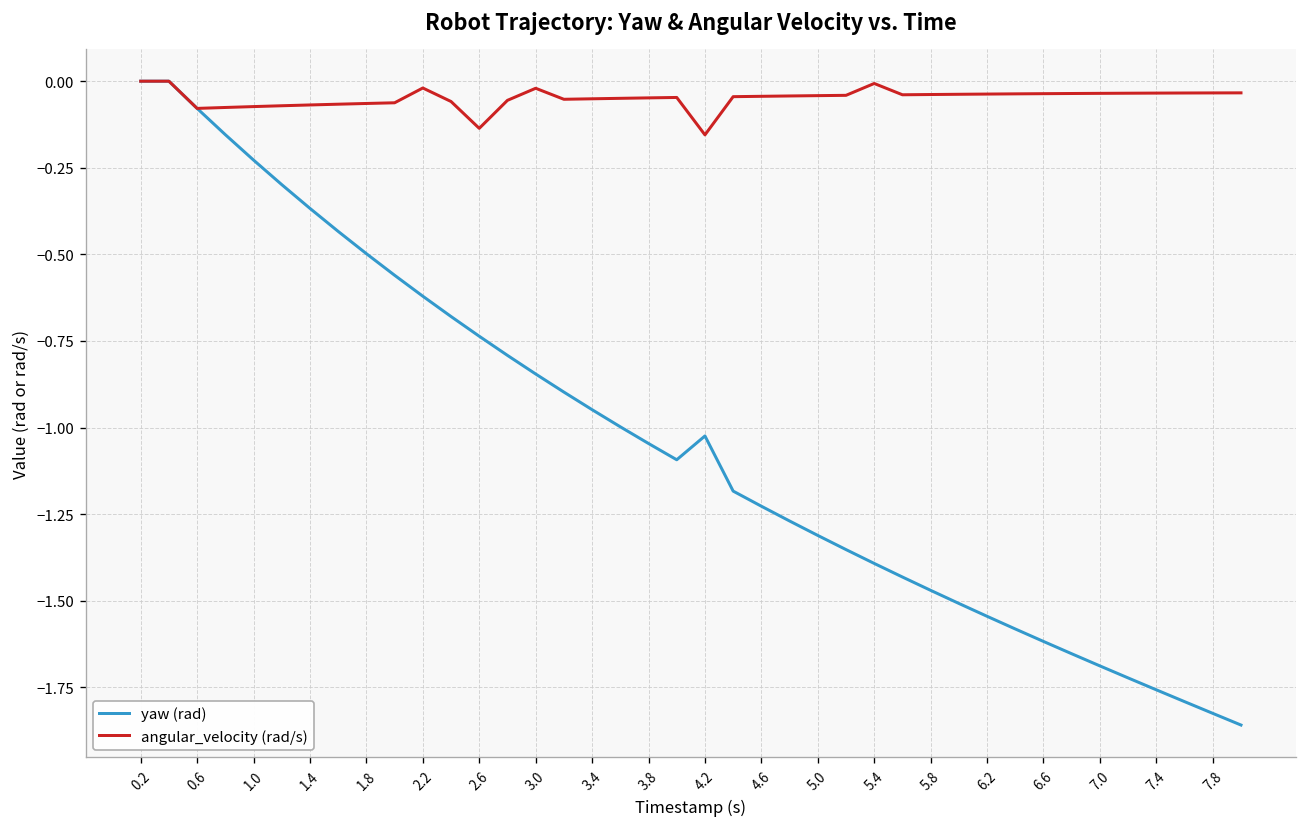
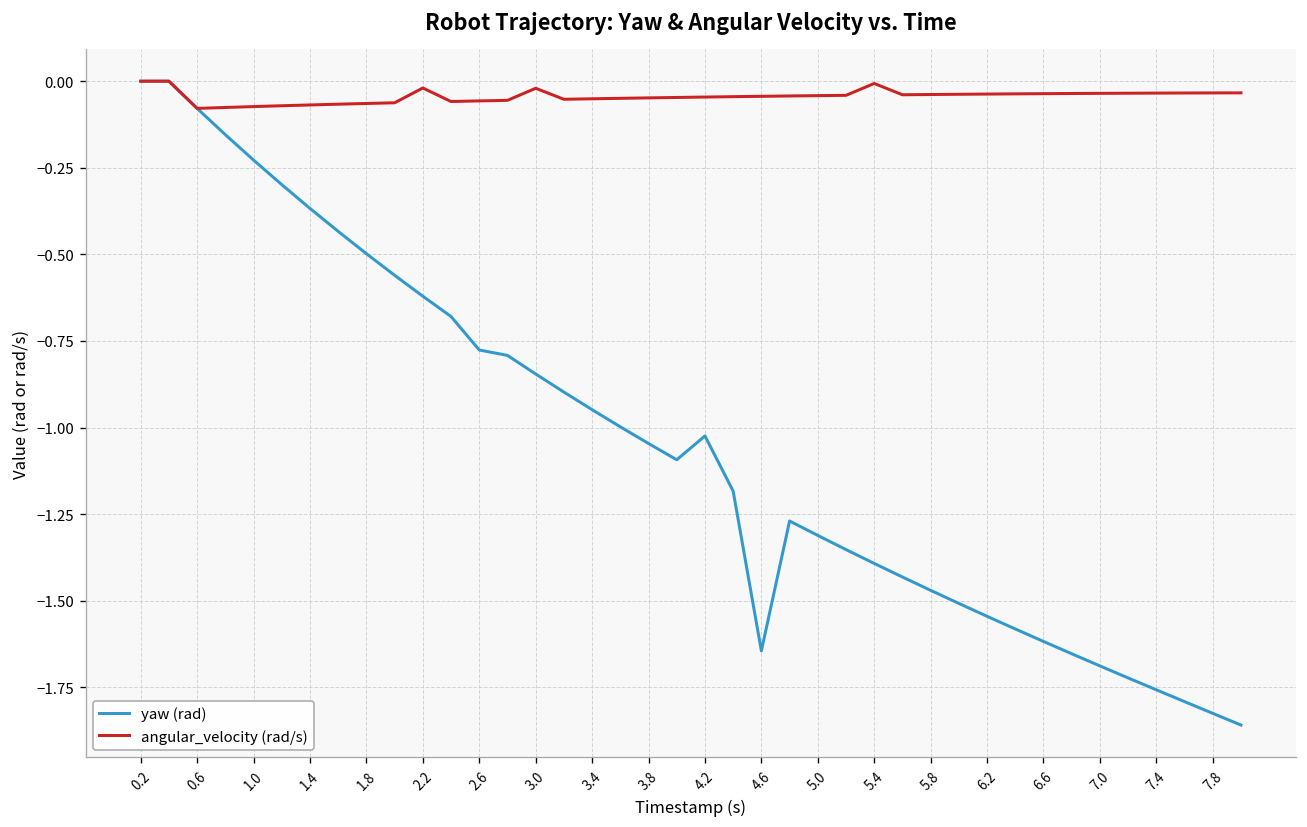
yaw (rad), 2.6: -0.74 -> -0.78
angular_velocity (rad/s), 2.6: -0.14 -> -0.06
angular_velocity (rad/s), 4.2: -0.15 -> -0.05
yaw (rad), 4.6: -1.23 -> -1.64
